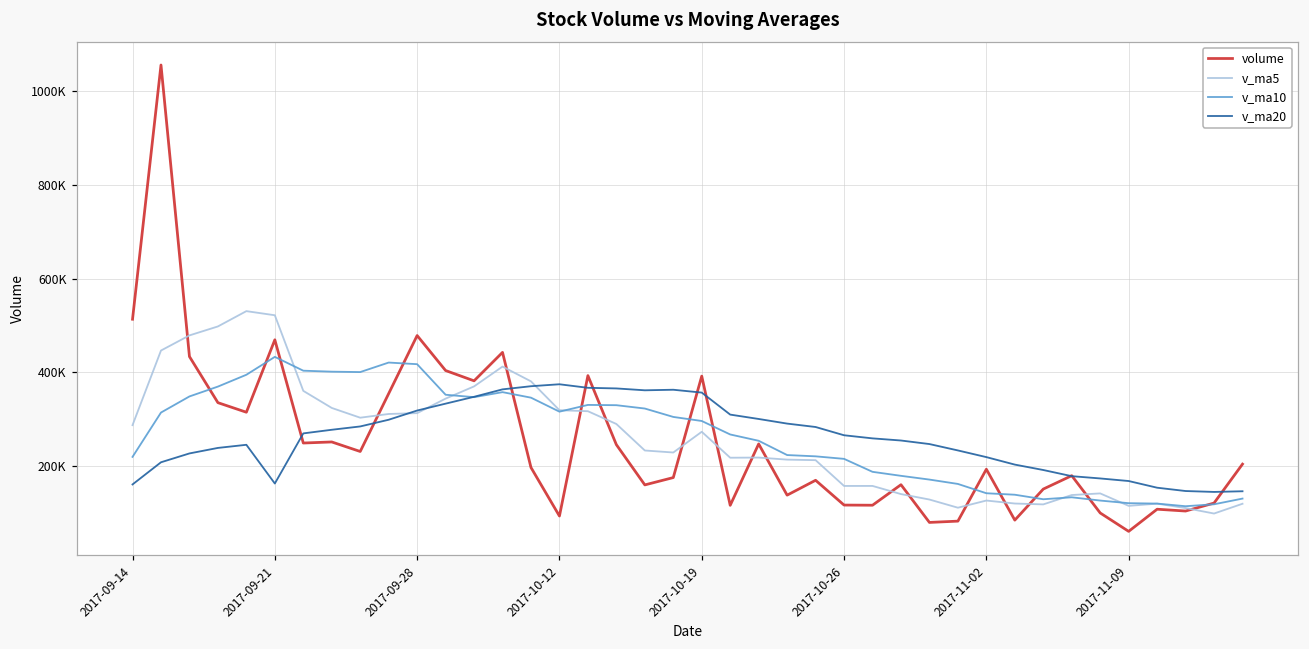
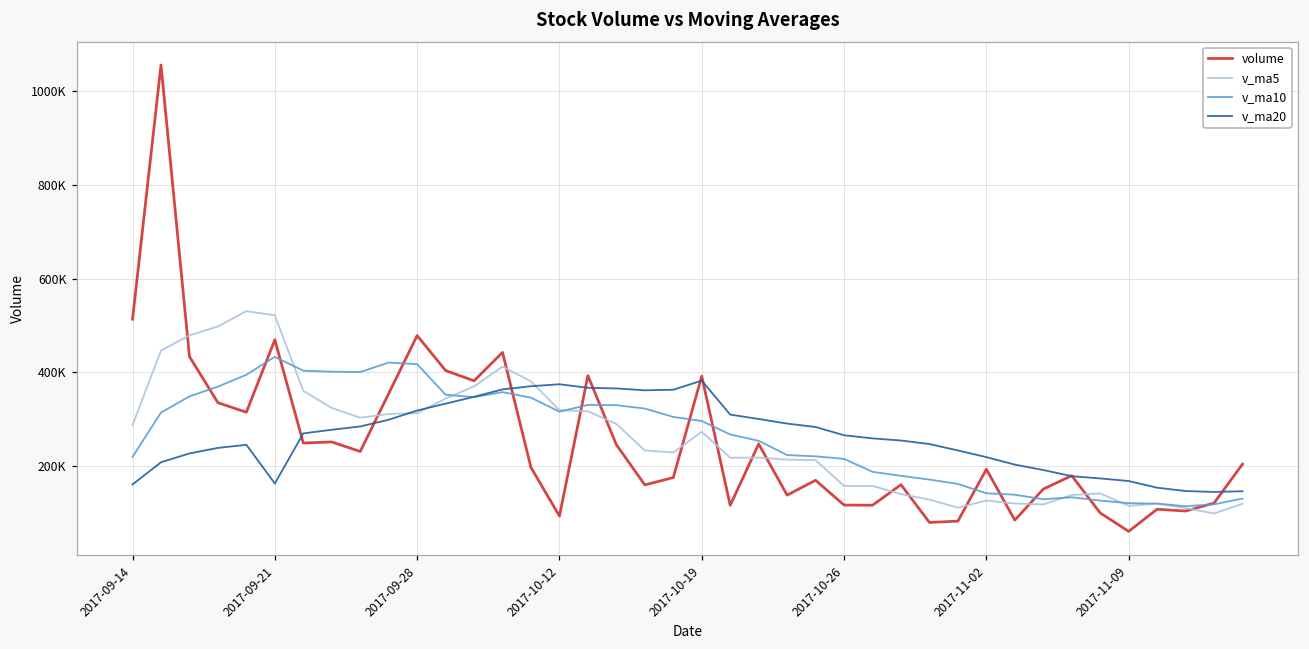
v_ma20, 2017-10-19: 360000 -> 380000
